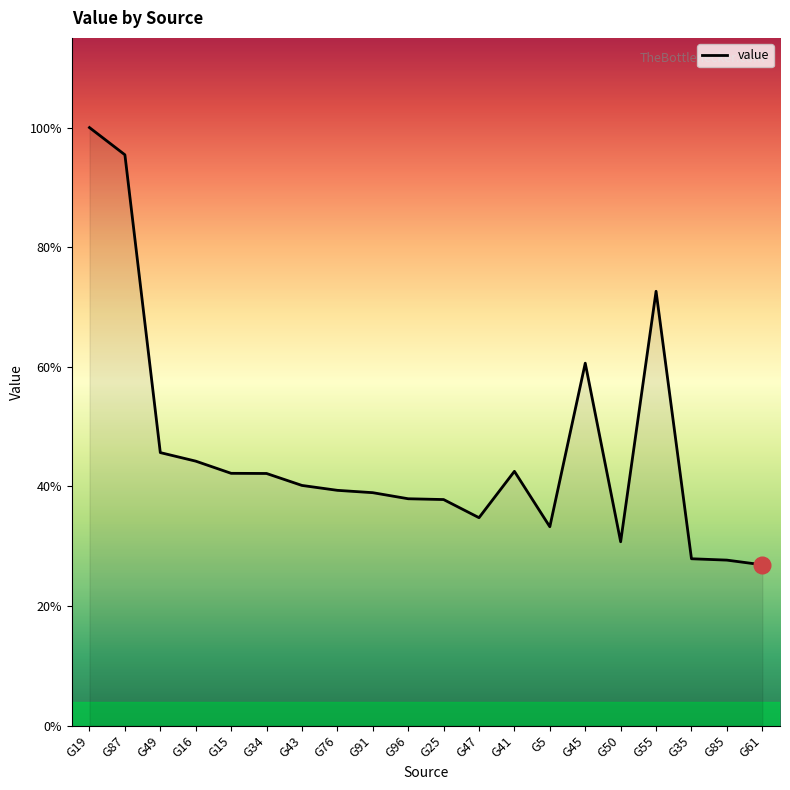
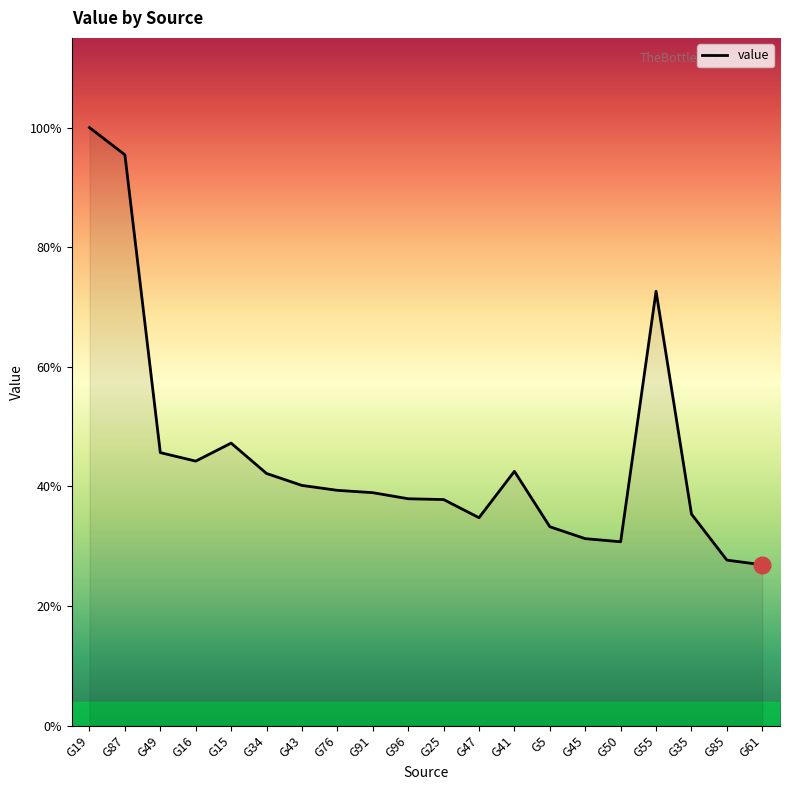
value, G15: 42% -> 47%
value, G45: 61% -> 31%
value, G35: 28% -> 35%
